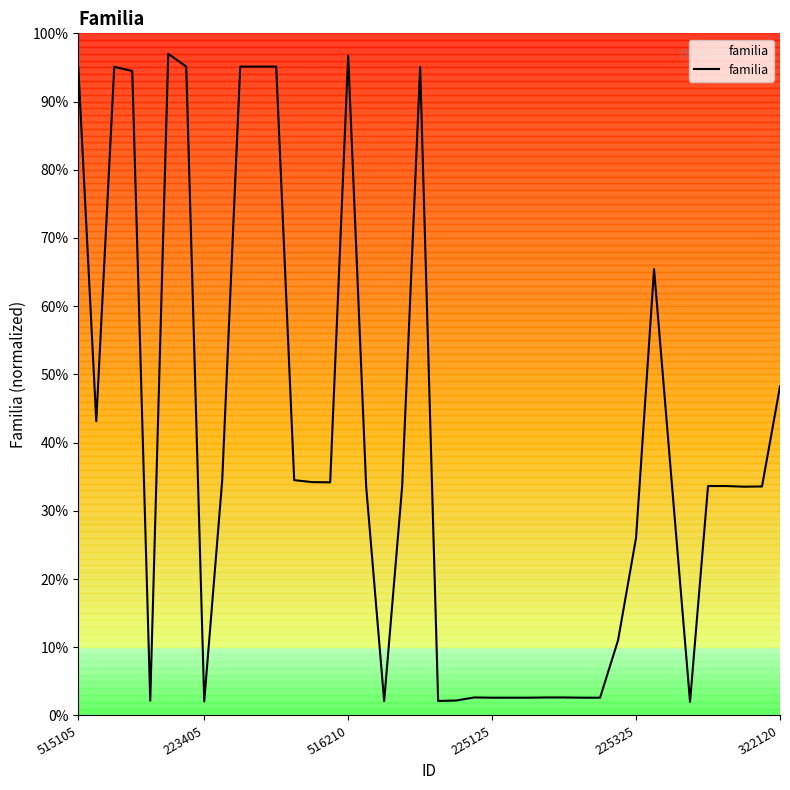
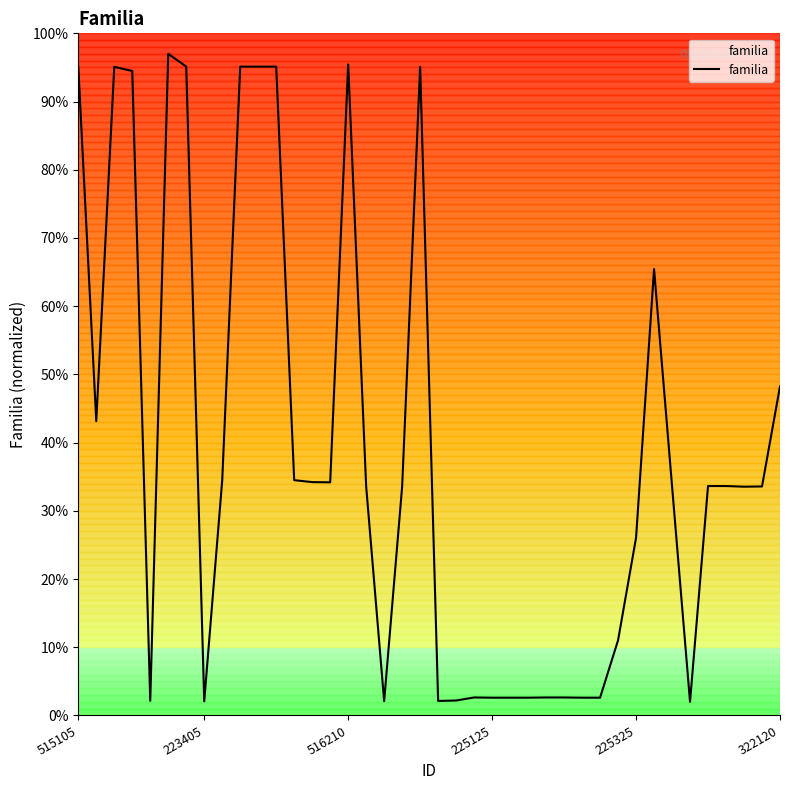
516210: 97% -> 95%
